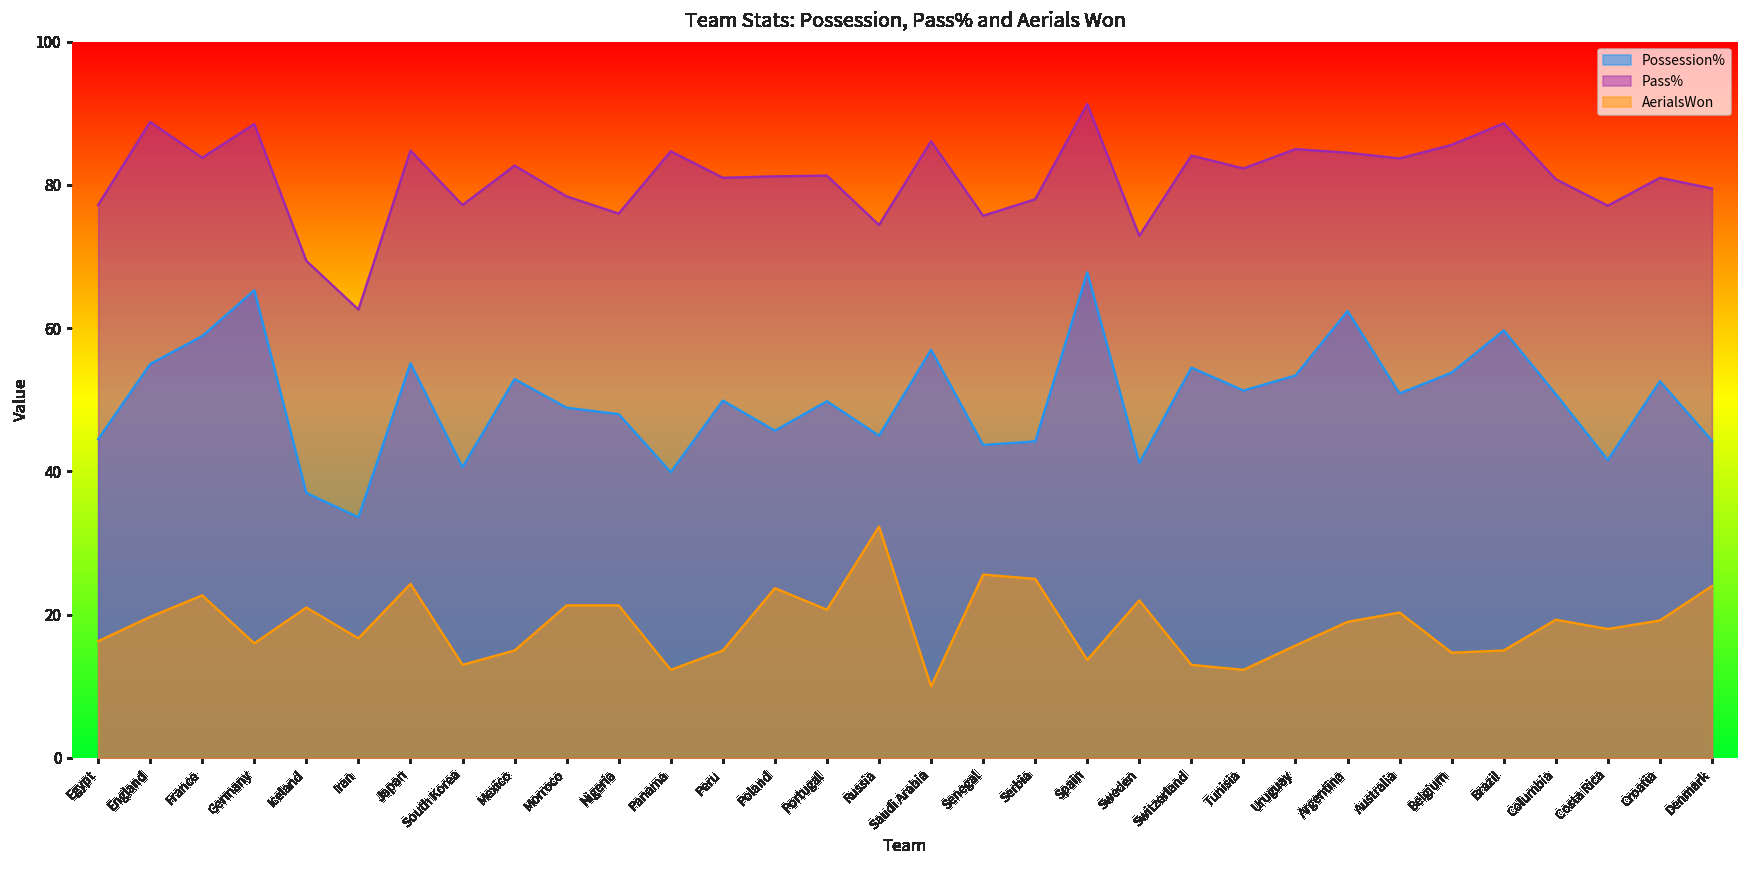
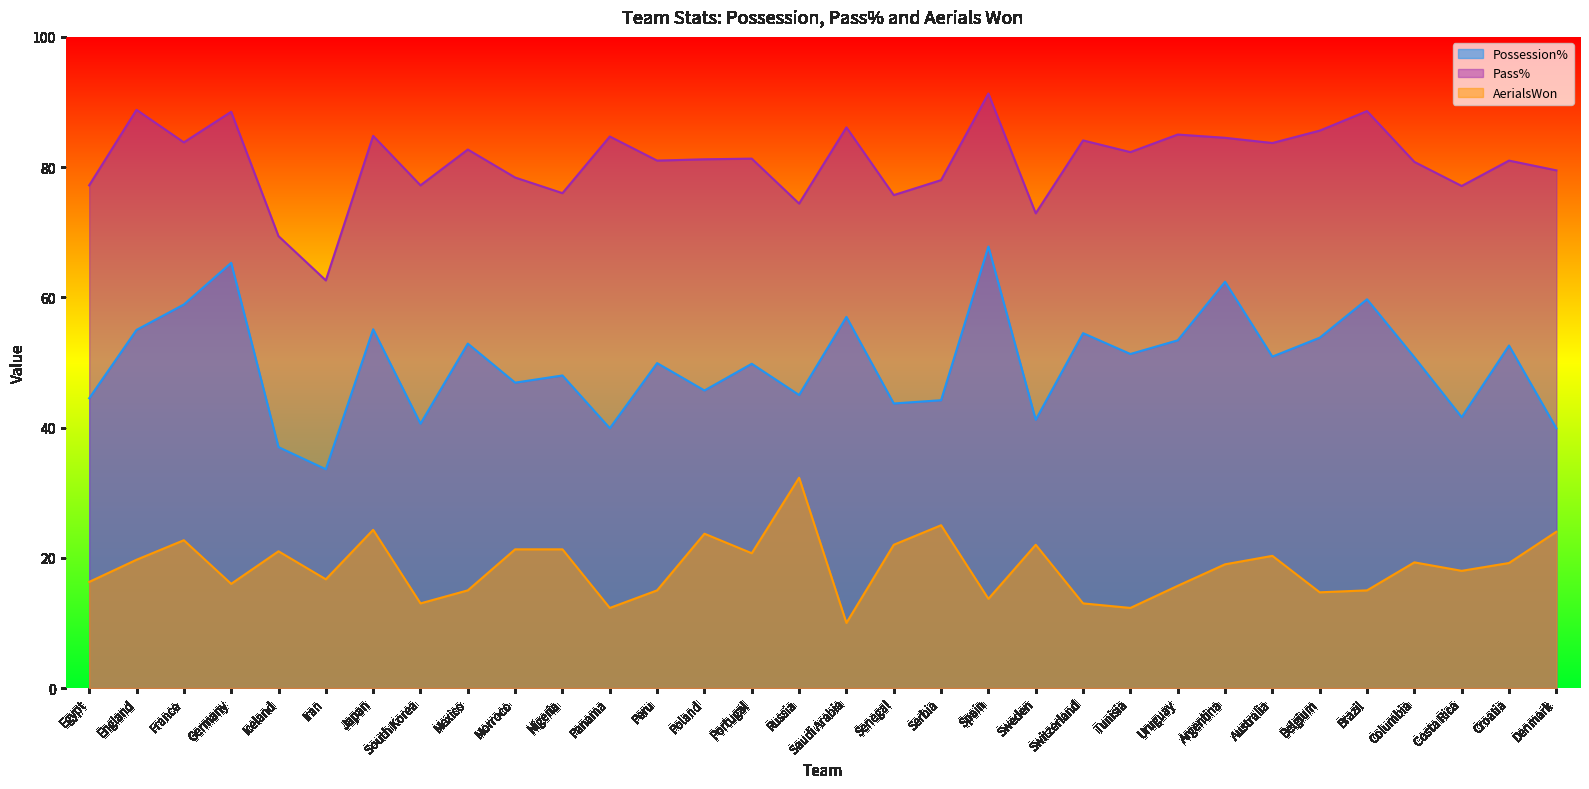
Possession%, Morroco: 49 -> 47
AerialsWon, Senegal: 26 -> 22
Possession%, Denmark: 44 -> 40
